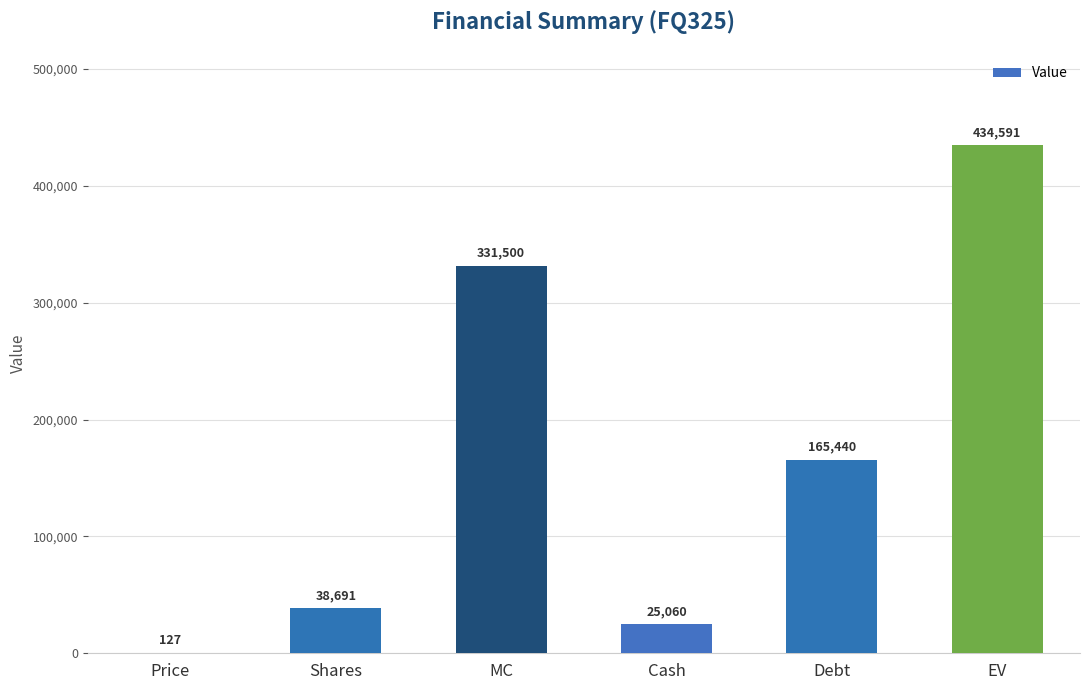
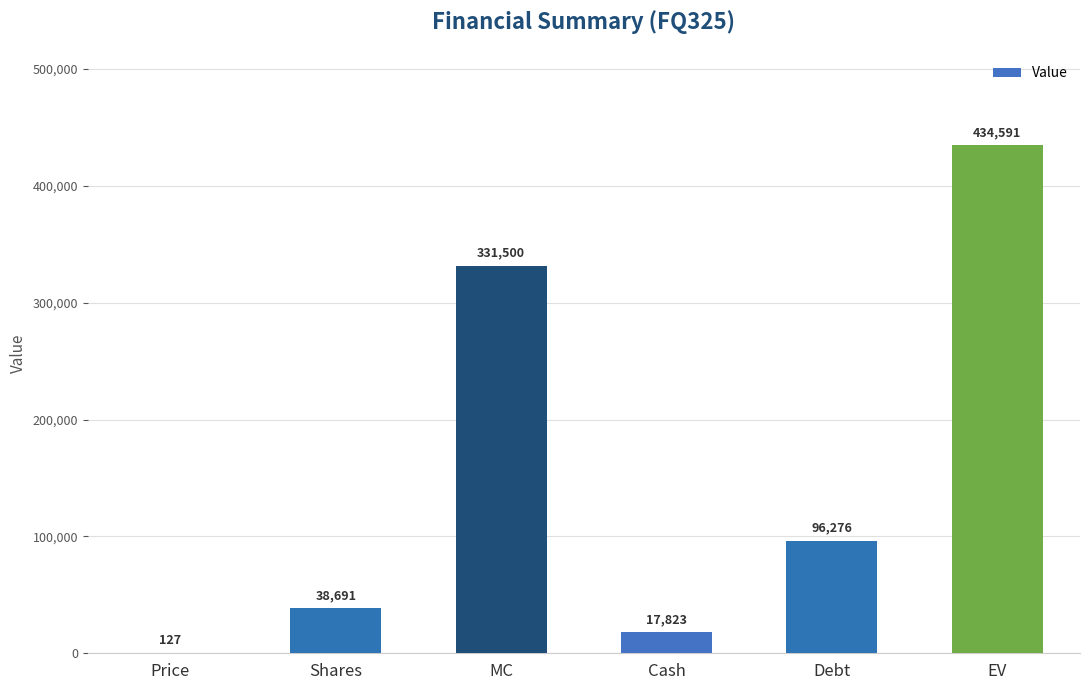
Cash: 25,060 -> 17,823
Debt: 165,440 -> 96,276
